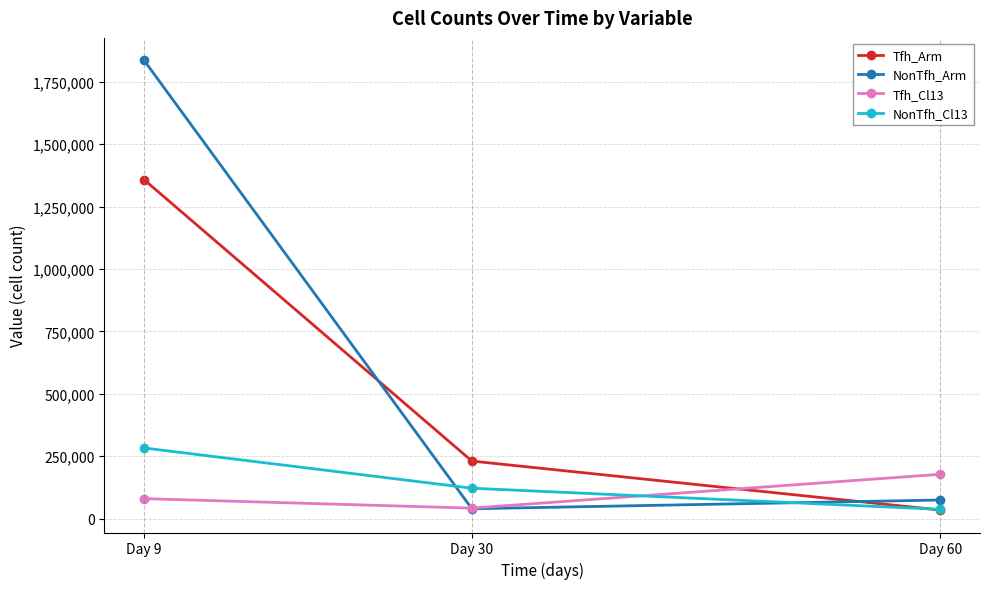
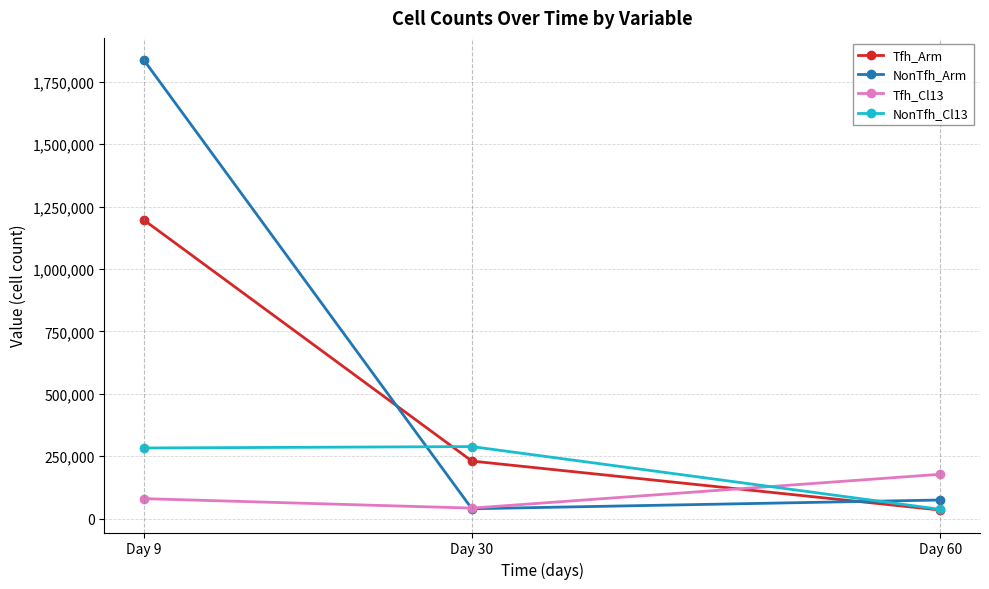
Tfh_Arm, Day 9: 1,360,000 -> 1,200,000
NonTfh_Cl13, Day 30: 120,000 -> 290,000
